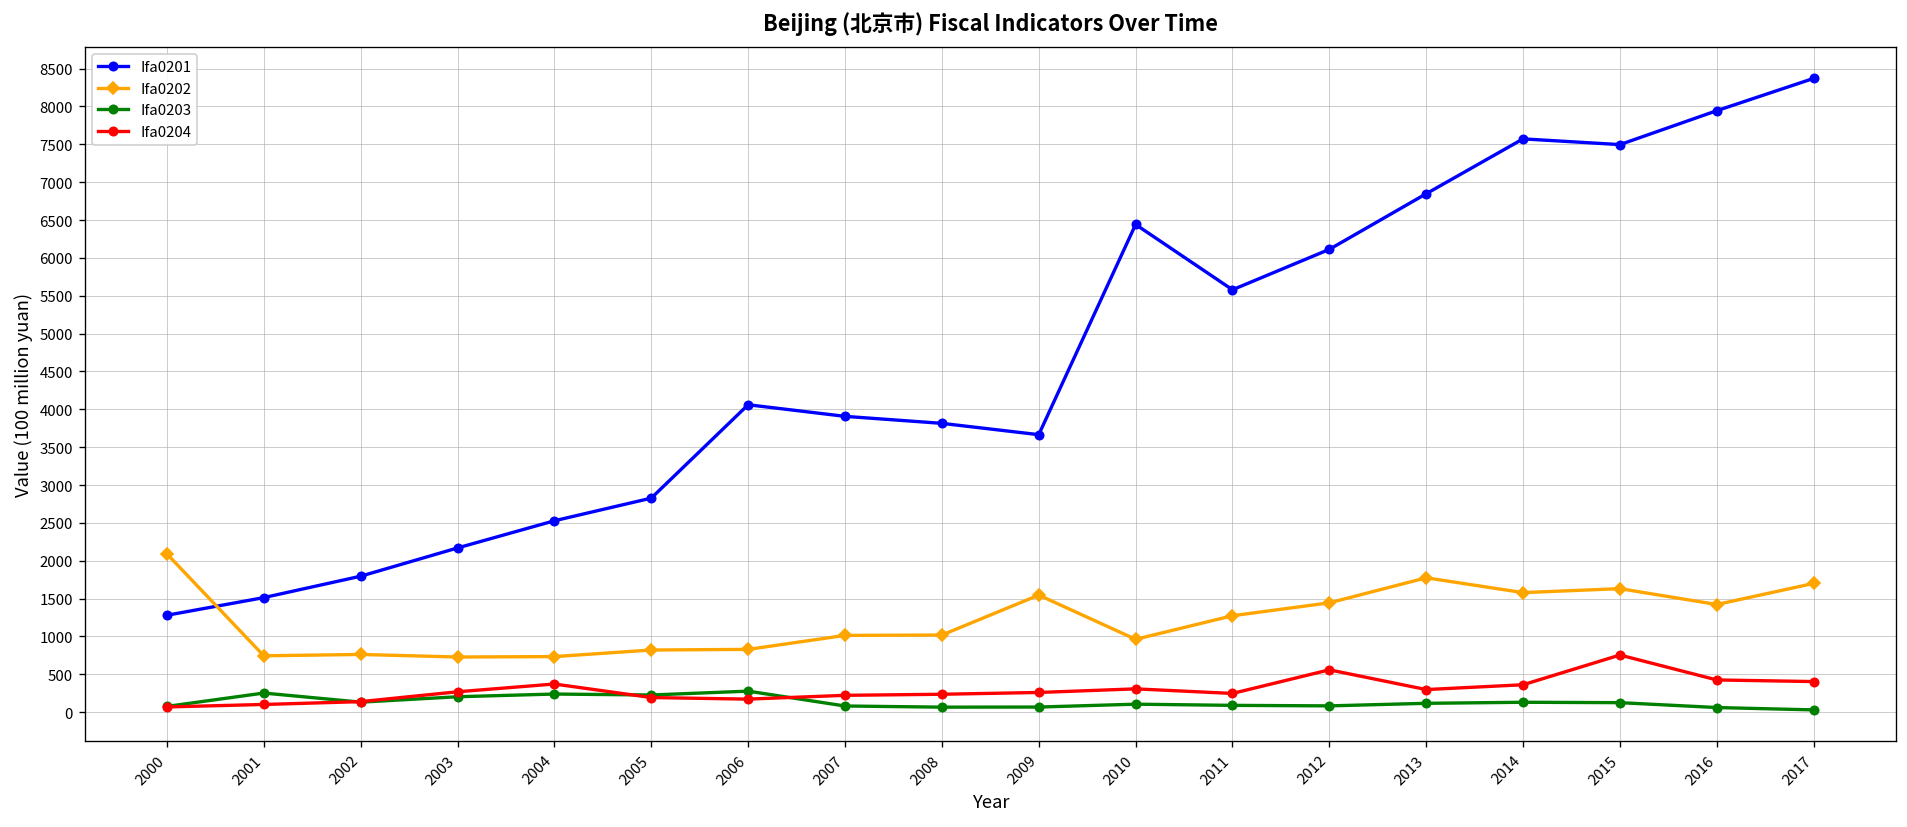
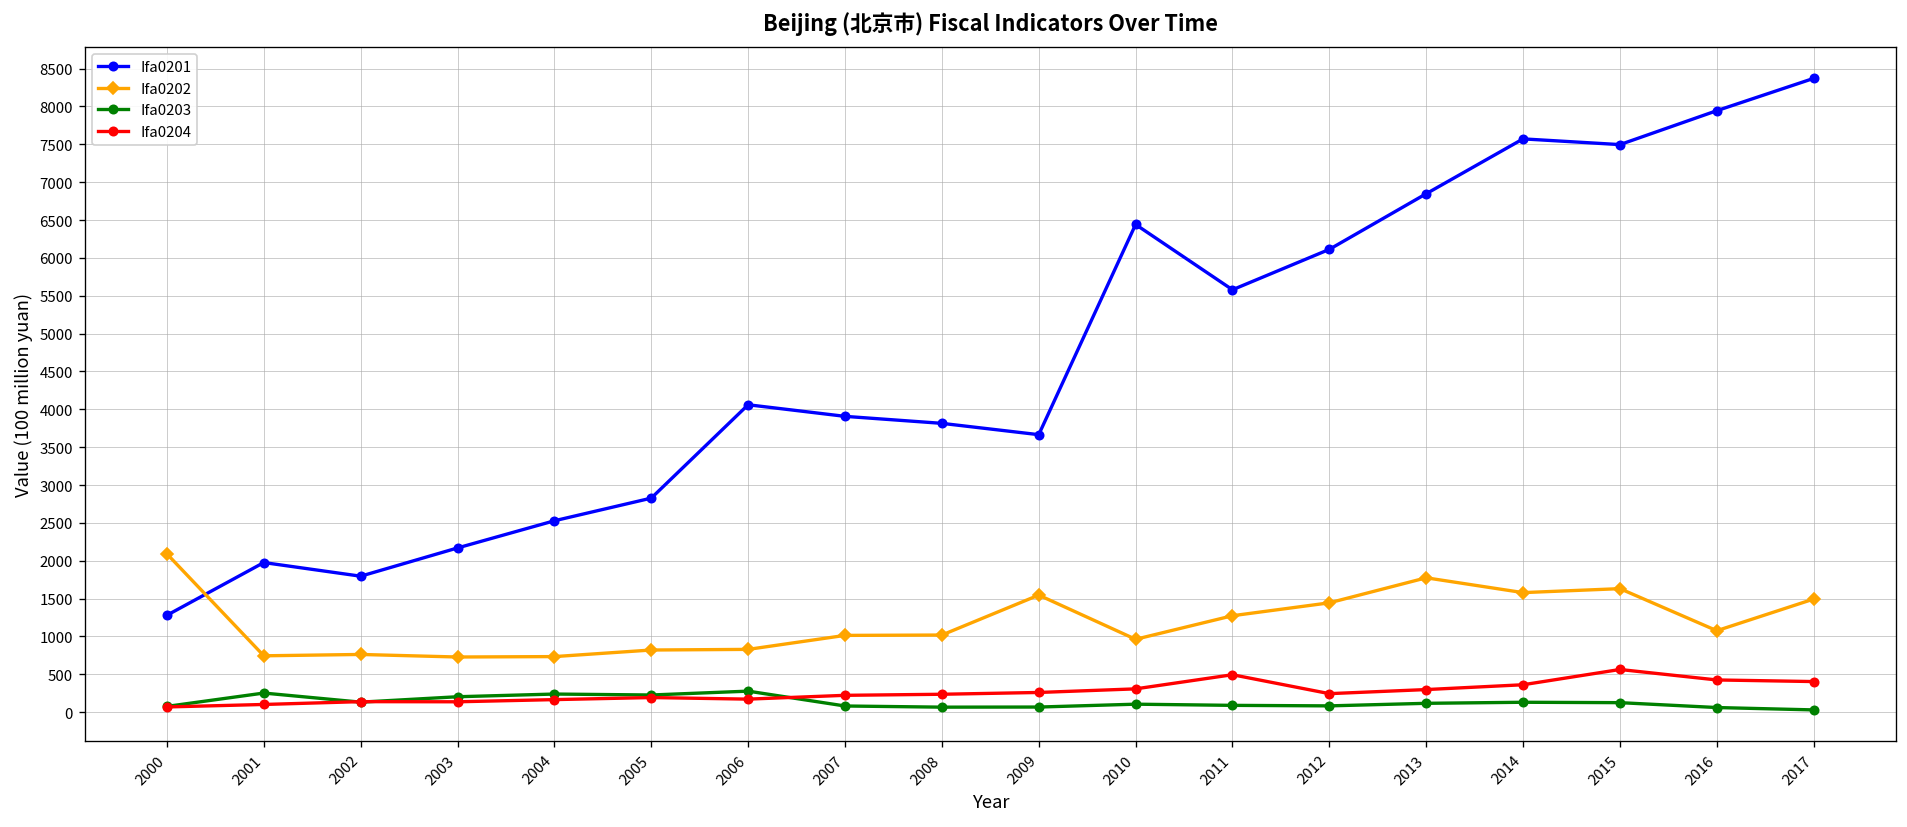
Ifa0201, 2001: 1500 -> 2000
Ifa0204, 2003: 300 -> 100
Ifa0204, 2004: 400 -> 200
Ifa0204, 2011: 200 -> 500
Ifa0204, 2012: 600 -> 200
Ifa0204, 2015: 800 -> 600
Ifa0202, 2016: 1400 -> 1100
Ifa0202, 2017: 1700 -> 1500
